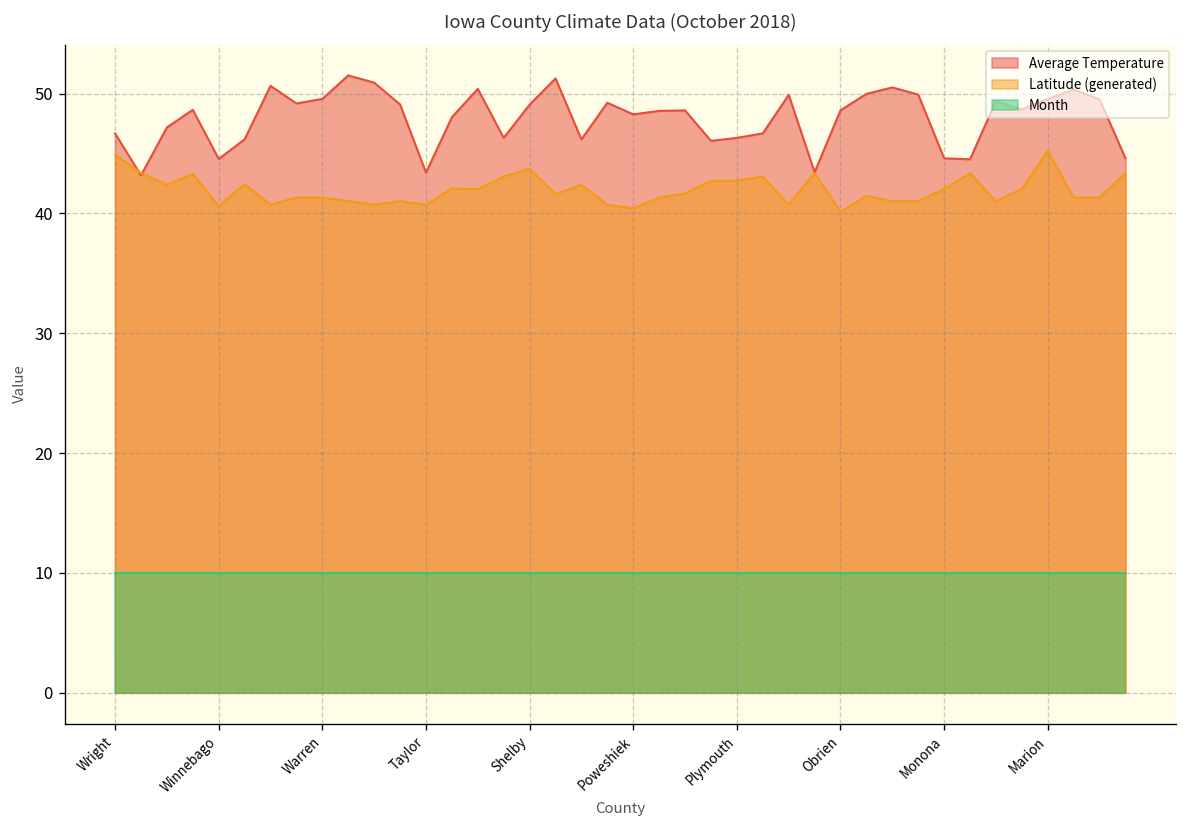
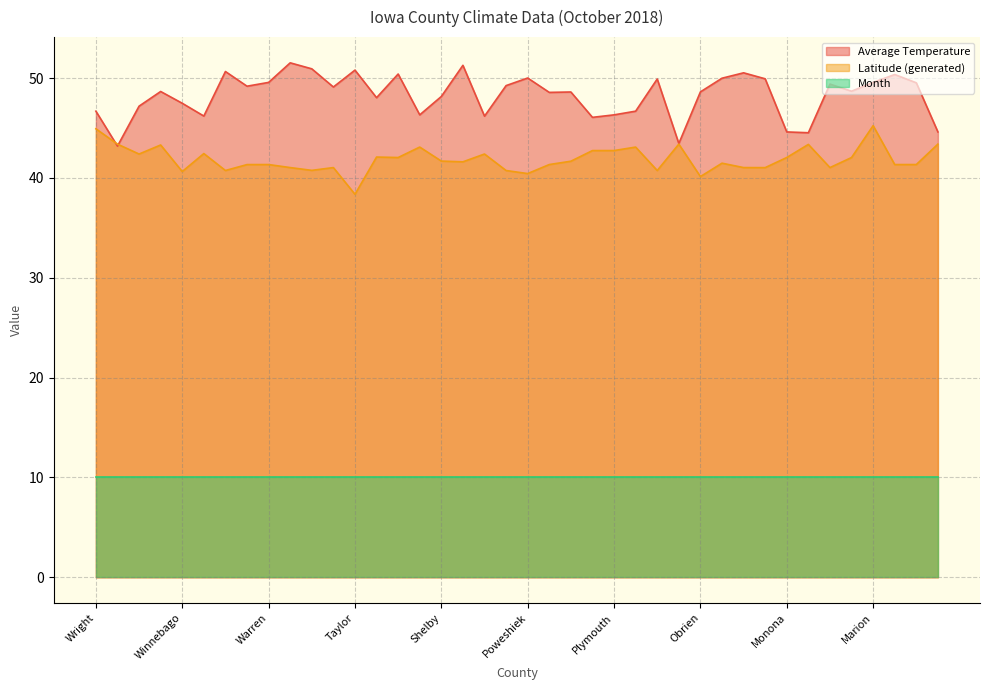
Average Temperature, Winnebago: 45 -> 47
Average Temperature, Taylor: 43 -> 51
Latitude (generated), Taylor: 41 -> 38
Average Temperature, Shelby: 49 -> 48
Latitude (generated), Shelby: 44 -> 42
Average Temperature, Poweshiek: 48 -> 50
